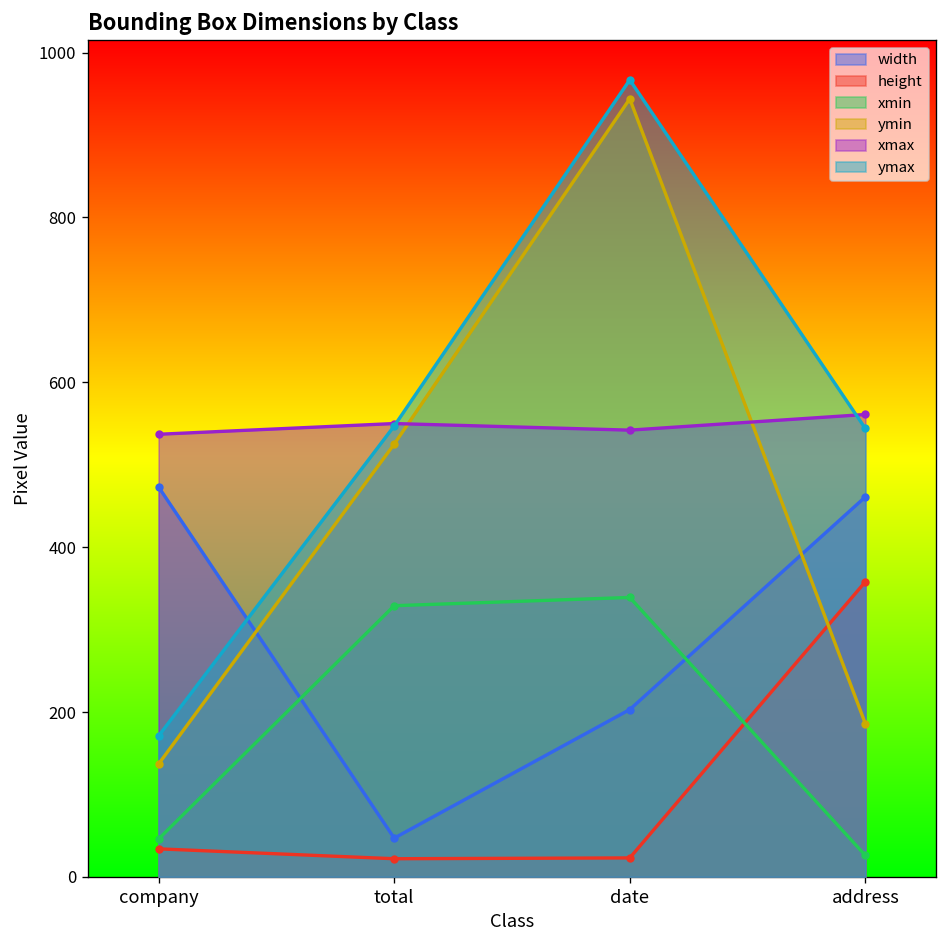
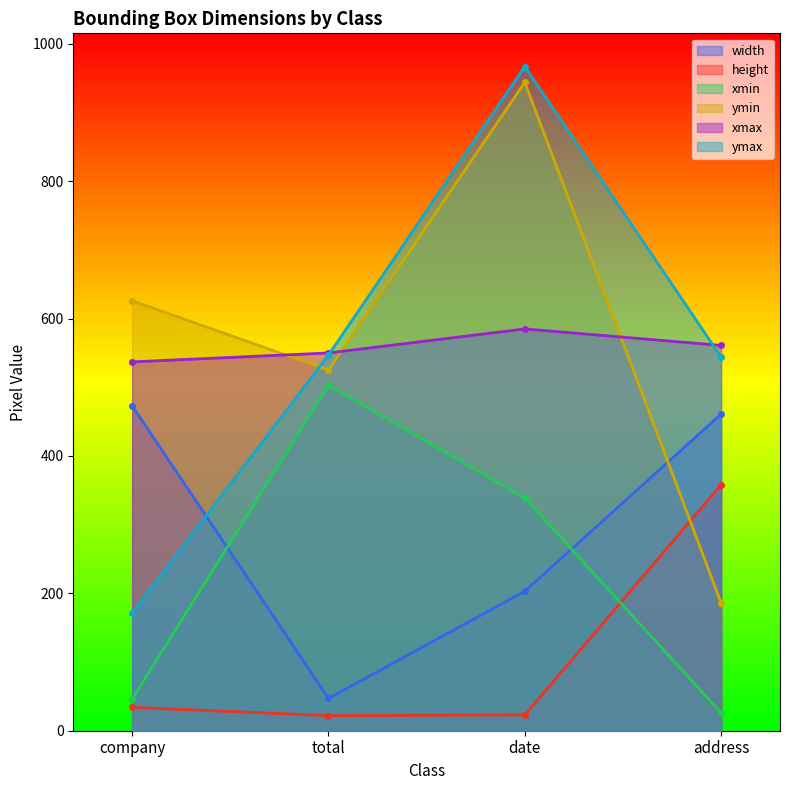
ymin, company: 140 -> 630
xmin, total: 330 -> 500
xmax, date: 540 -> 590
